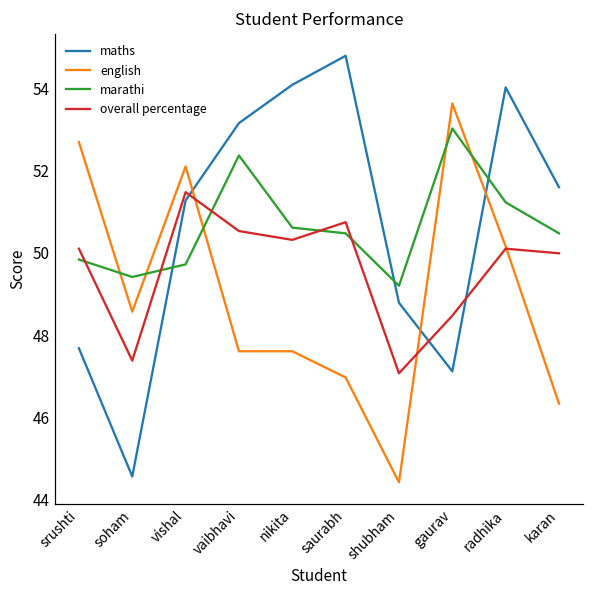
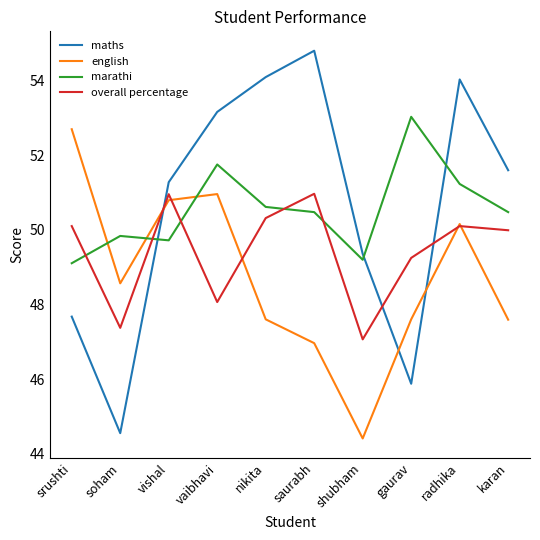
marathi, srushti: 49.8 -> 49.1
marathi, soham: 49.4 -> 49.8
english, vishal: 52.1 -> 50.8
overall percentage, vishal: 51.5 -> 51.0
english, vaibhavi: 47.6 -> 51.0
marathi, vaibhavi: 52.4 -> 51.8
overall percentage, vaibhavi: 50.5 -> 48.1
overall percentage, saurabh: 50.8 -> 51.0
maths, shubham: 48.8 -> 49.4
maths, gaurav: 47.1 -> 45.9
english, gaurav: 53.6 -> 47.6
overall percentage, gaurav: 48.5 -> 49.3
english, karan: 46.3 -> 47.6
